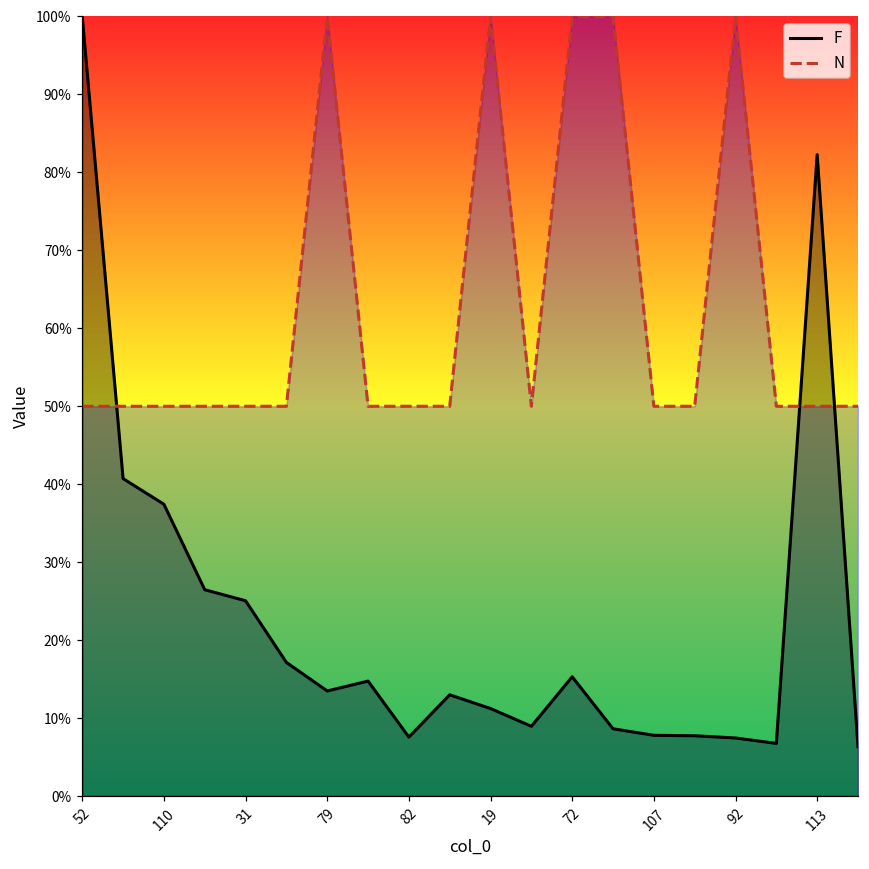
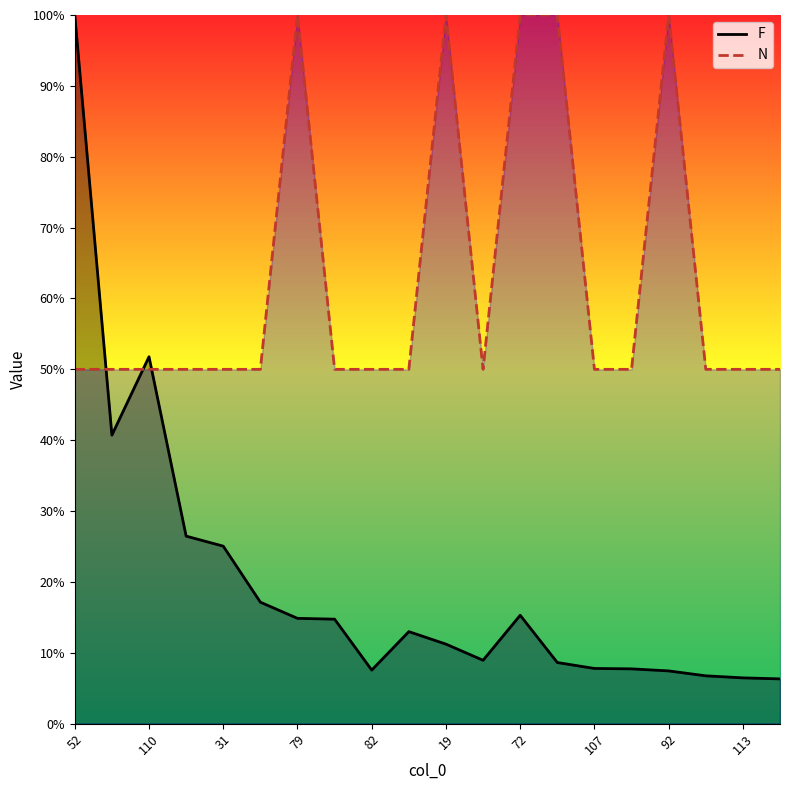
F, 110: 37% -> 52%
F, 79: 13% -> 15%
F, 113: 82% -> 6%
